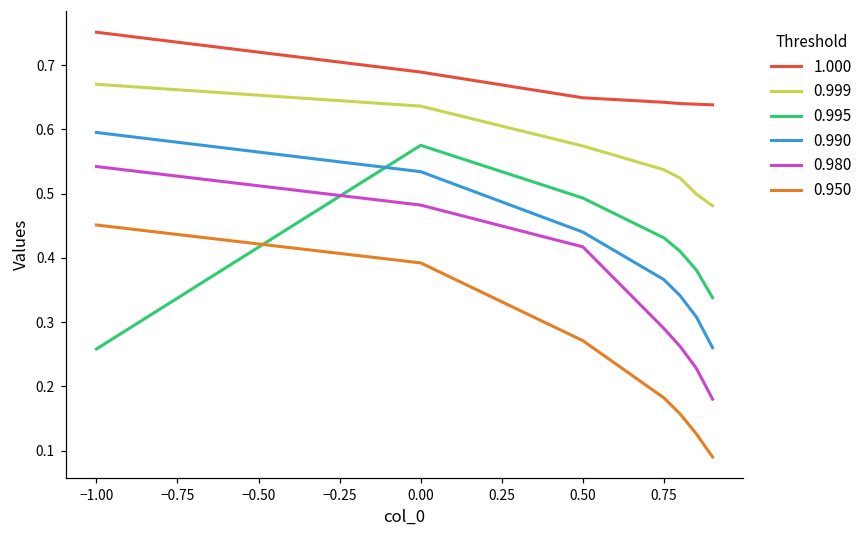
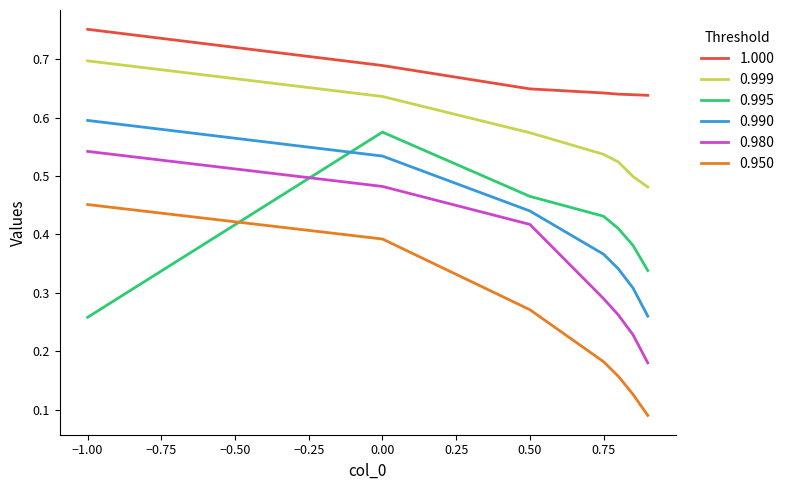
0.999, −1.00: 0.67 -> 0.70
0.995, 0.50: 0.49 -> 0.47
